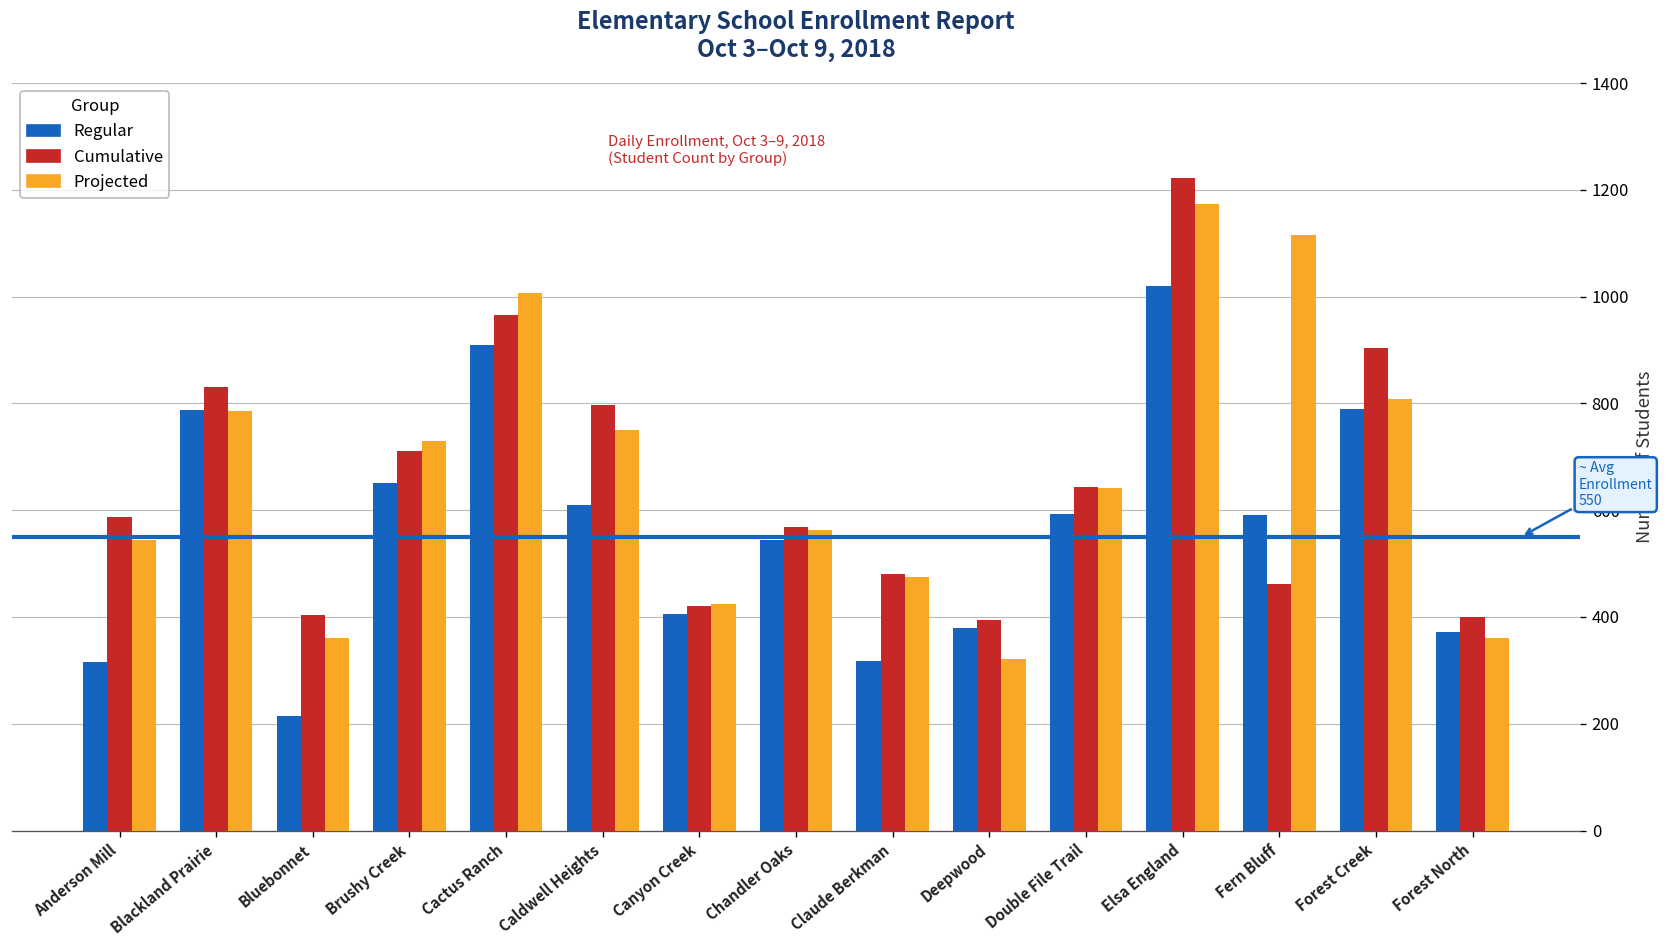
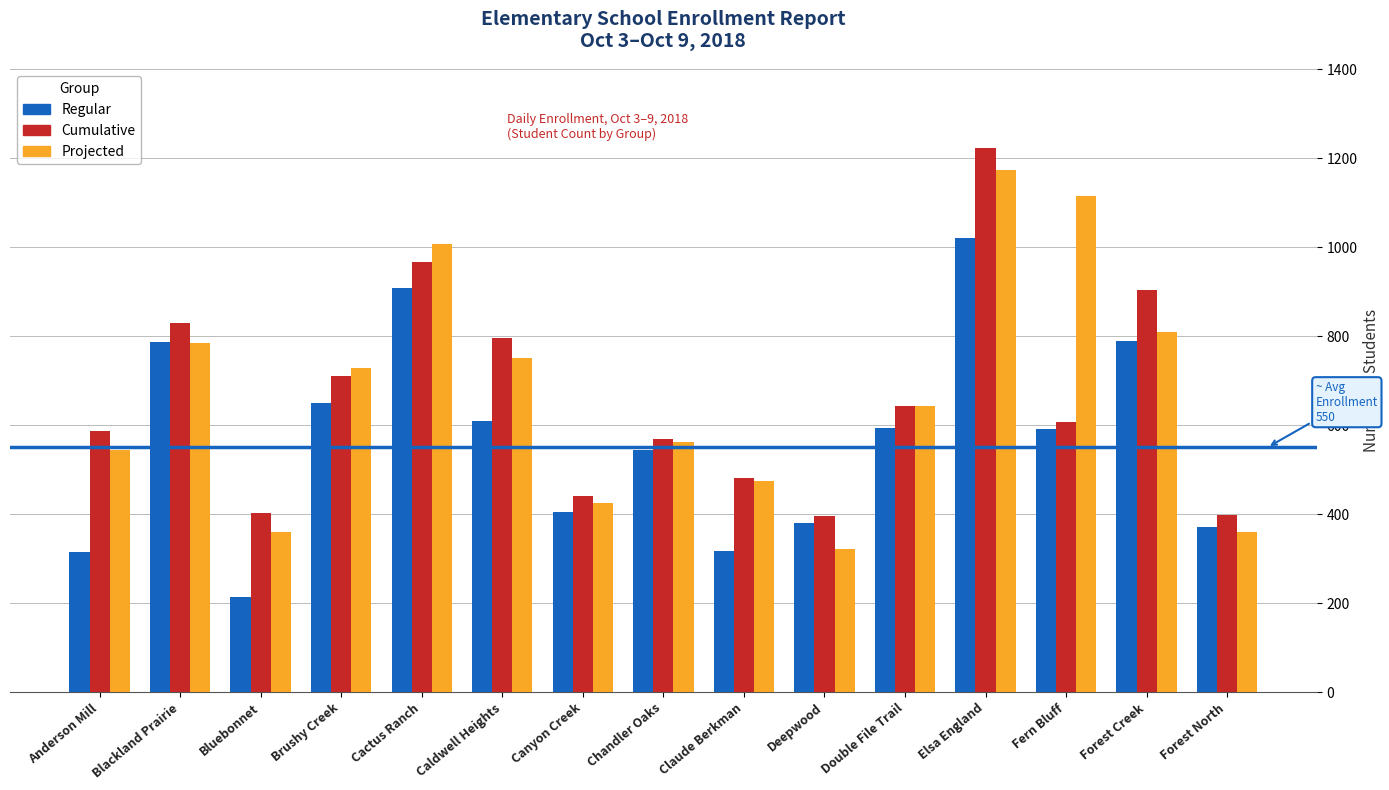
Cumulative, Canyon Creek: 420 -> 440
Cumulative, Fern Bluff: 460 -> 610
